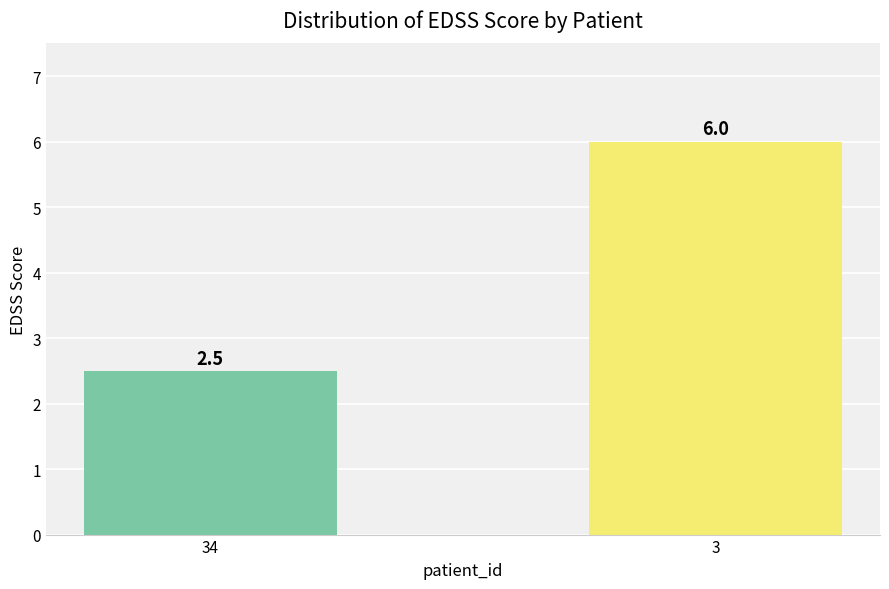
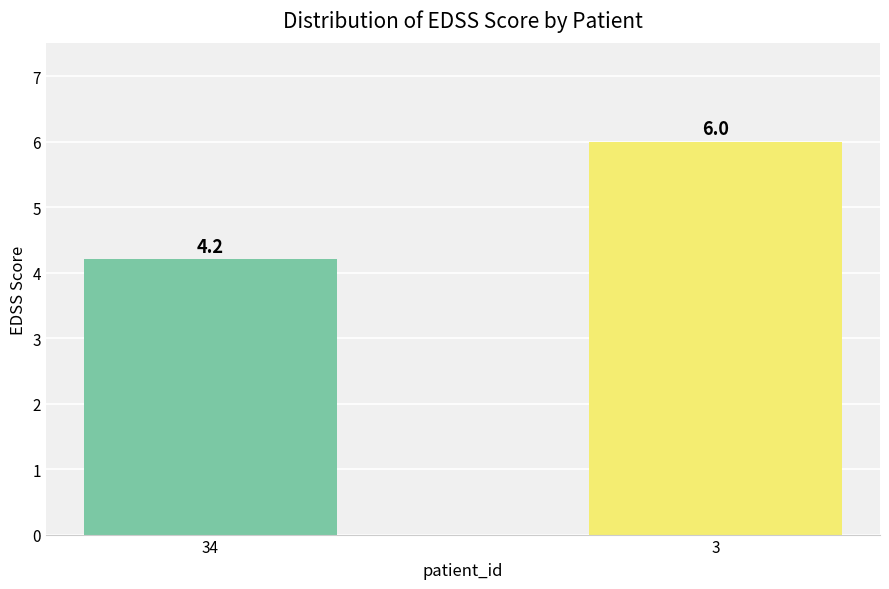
34: 2.5 -> 4.2
